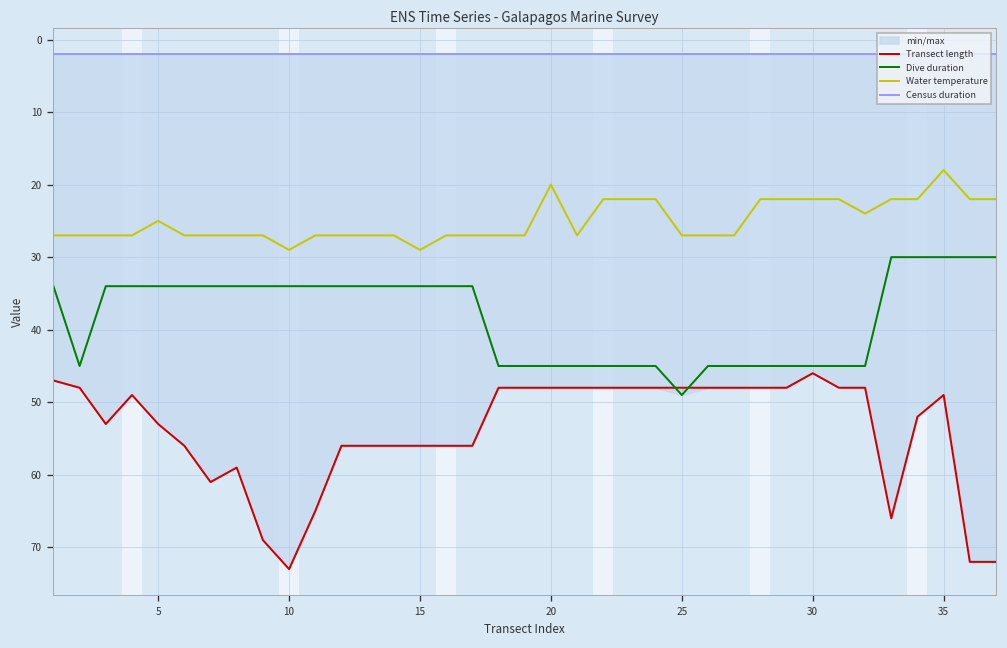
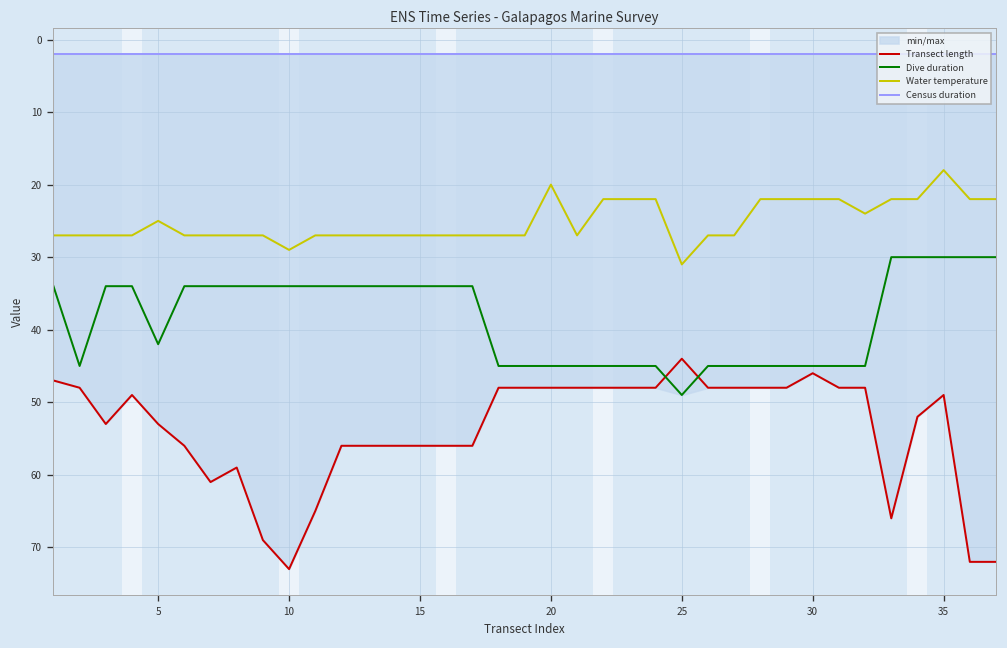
Dive duration, 5: 34 -> 42
Water temperature, 15: 29 -> 27
Transect length, 25: 48 -> 44
Water temperature, 25: 27 -> 31
